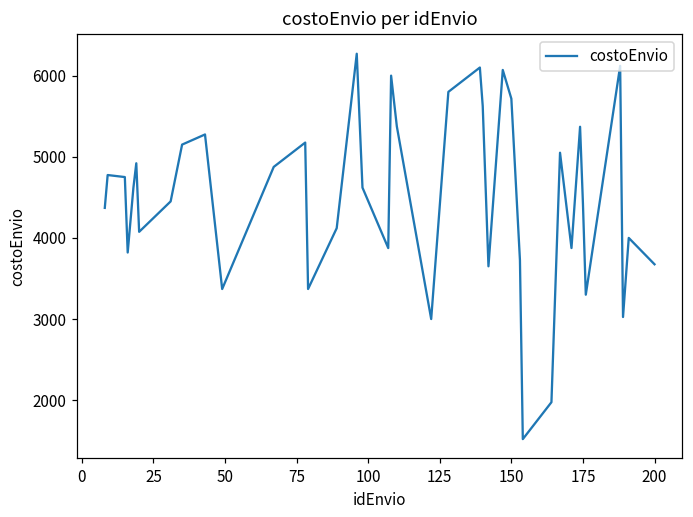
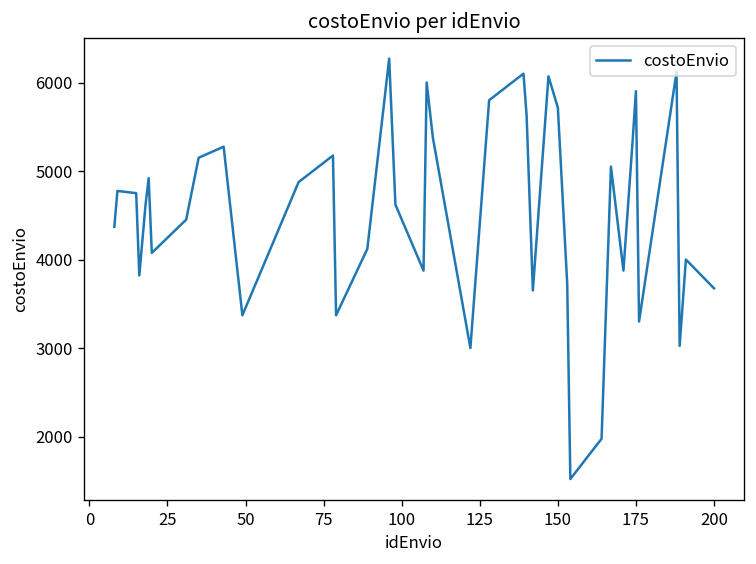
175: 4400 -> 5900
